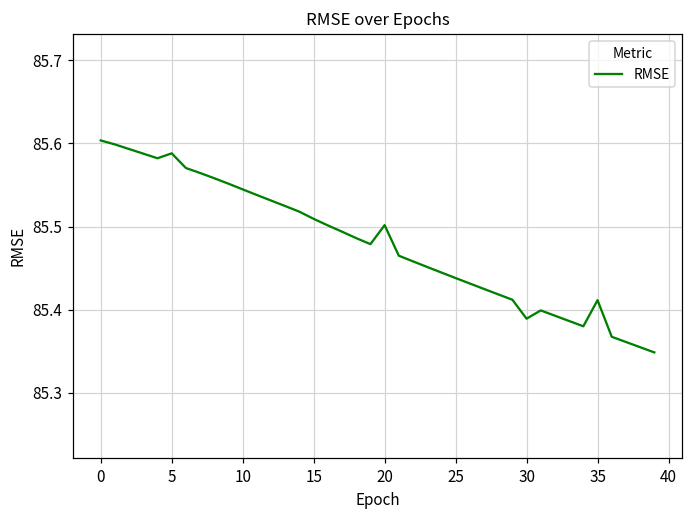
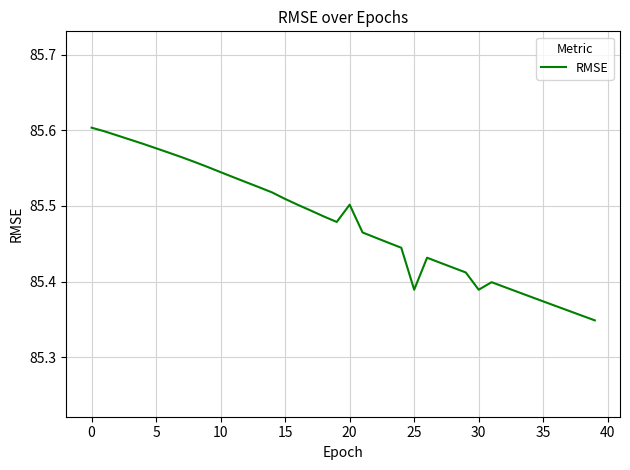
5: 85.59 -> 85.58
25: 85.44 -> 85.39
35: 85.41 -> 85.37
